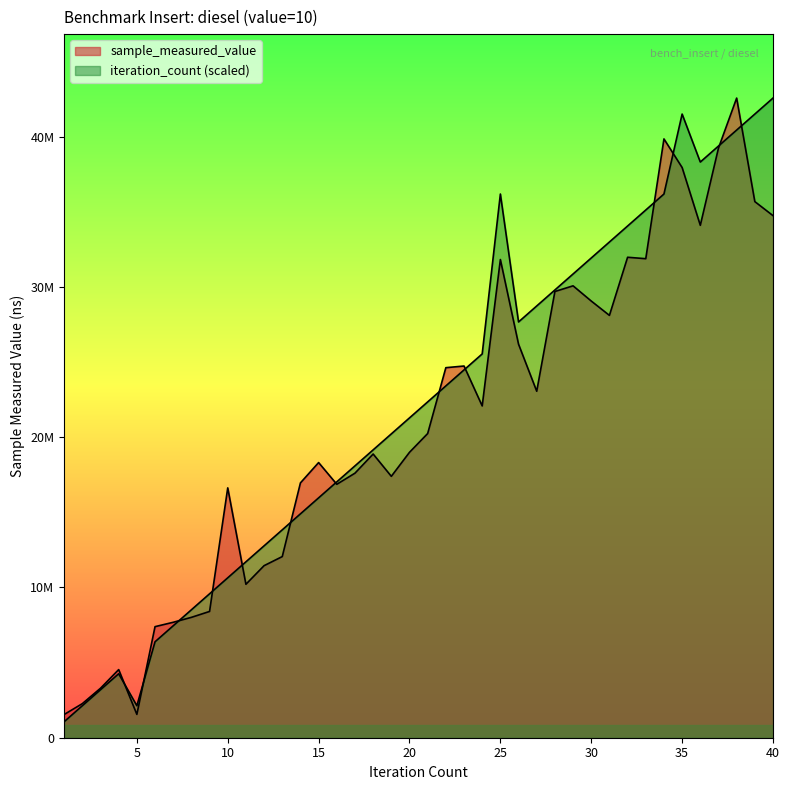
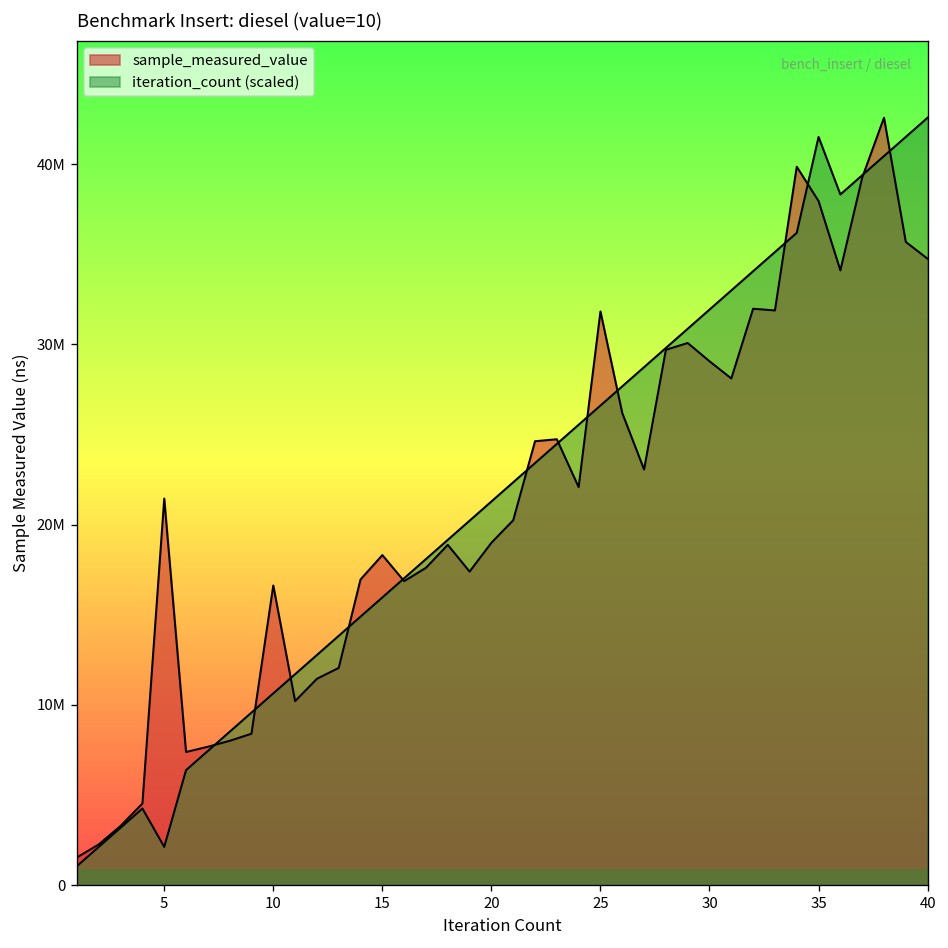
sample_measured_value, 5: 1600000 -> 21500000
iteration_count (scaled), 25: 36200000 -> 26600000
